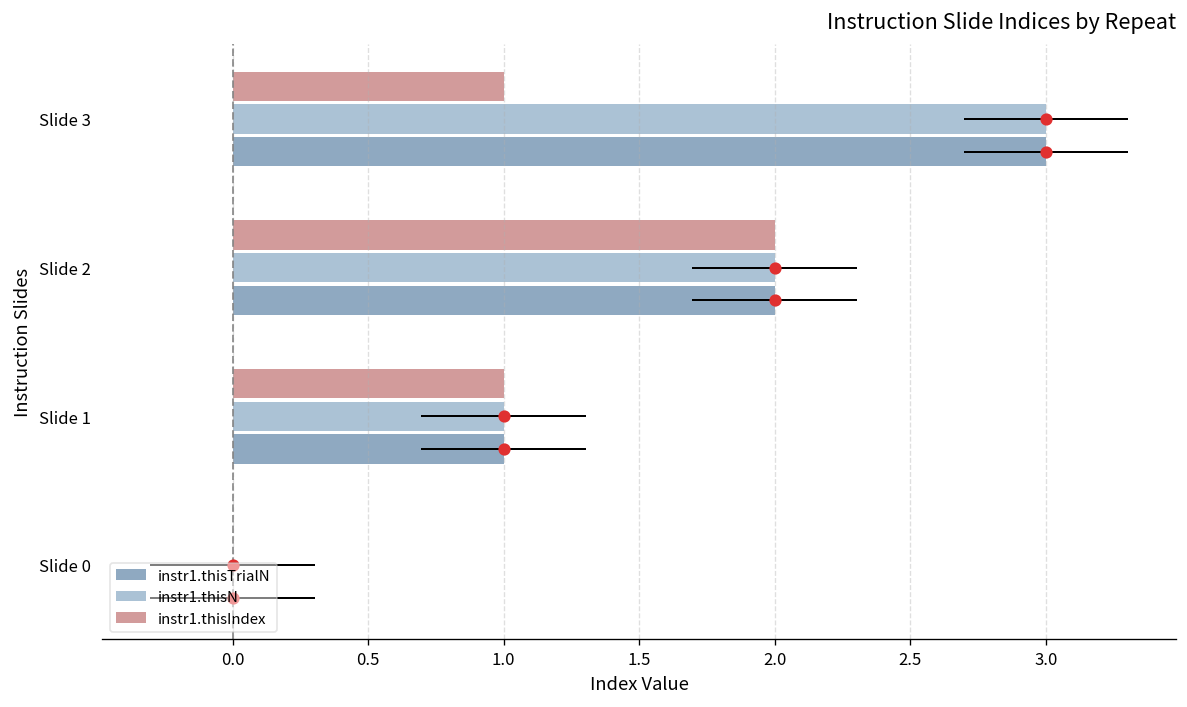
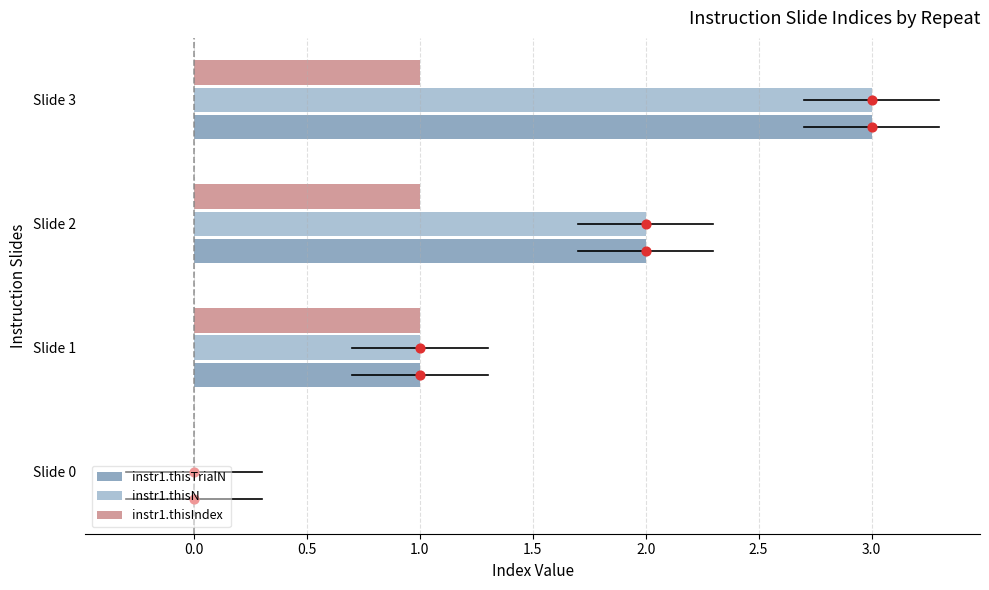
instr1.thisIndex, Slide 2: 2 -> 1
